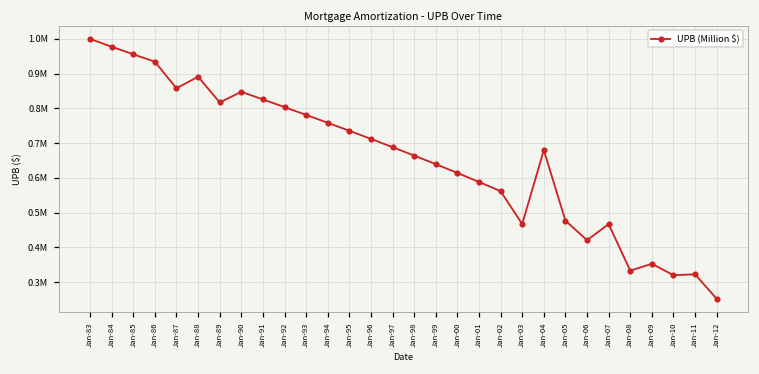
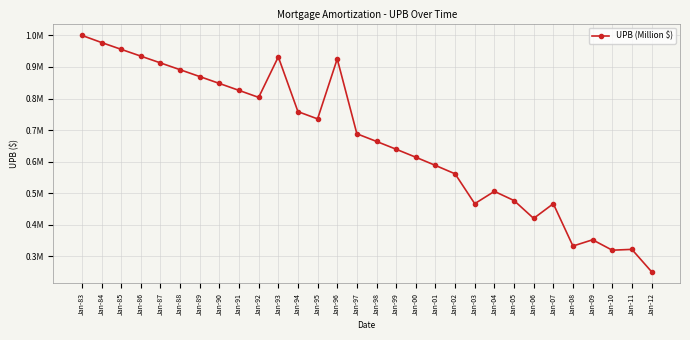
Jan-87: 860000 -> 910000
Jan-89: 820000 -> 870000
Jan-93: 780000 -> 930000
Jan-96: 710000 -> 930000
Jan-04: 680000 -> 510000
